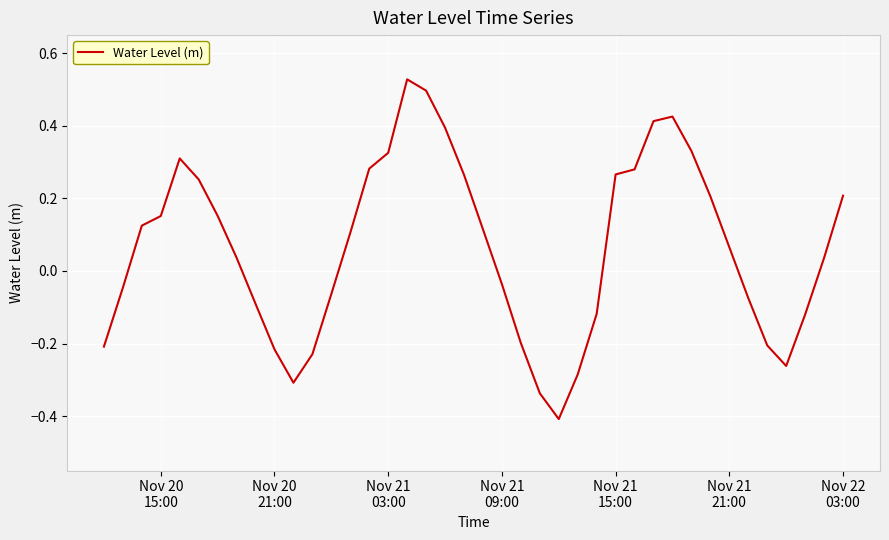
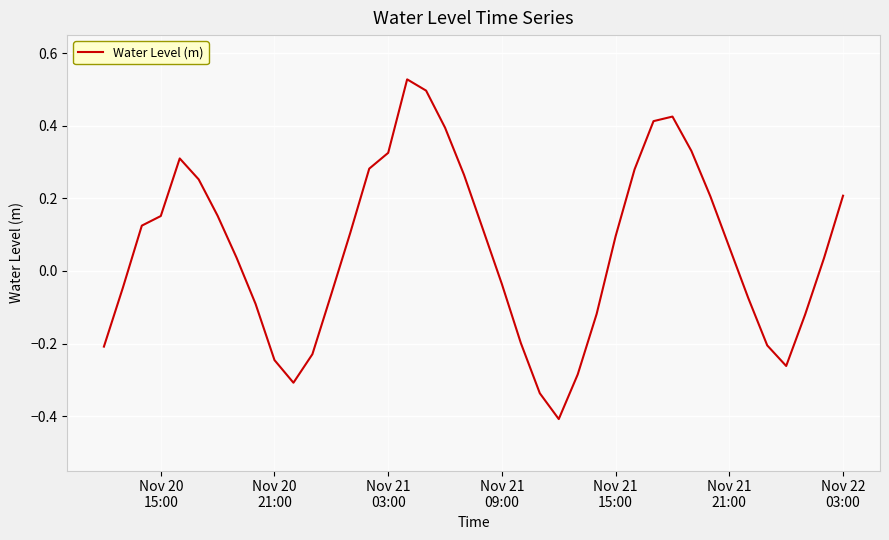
Nov 20 21:00: -0.22 -> -0.25
Nov 21 15:00: 0.27 -> 0.10
